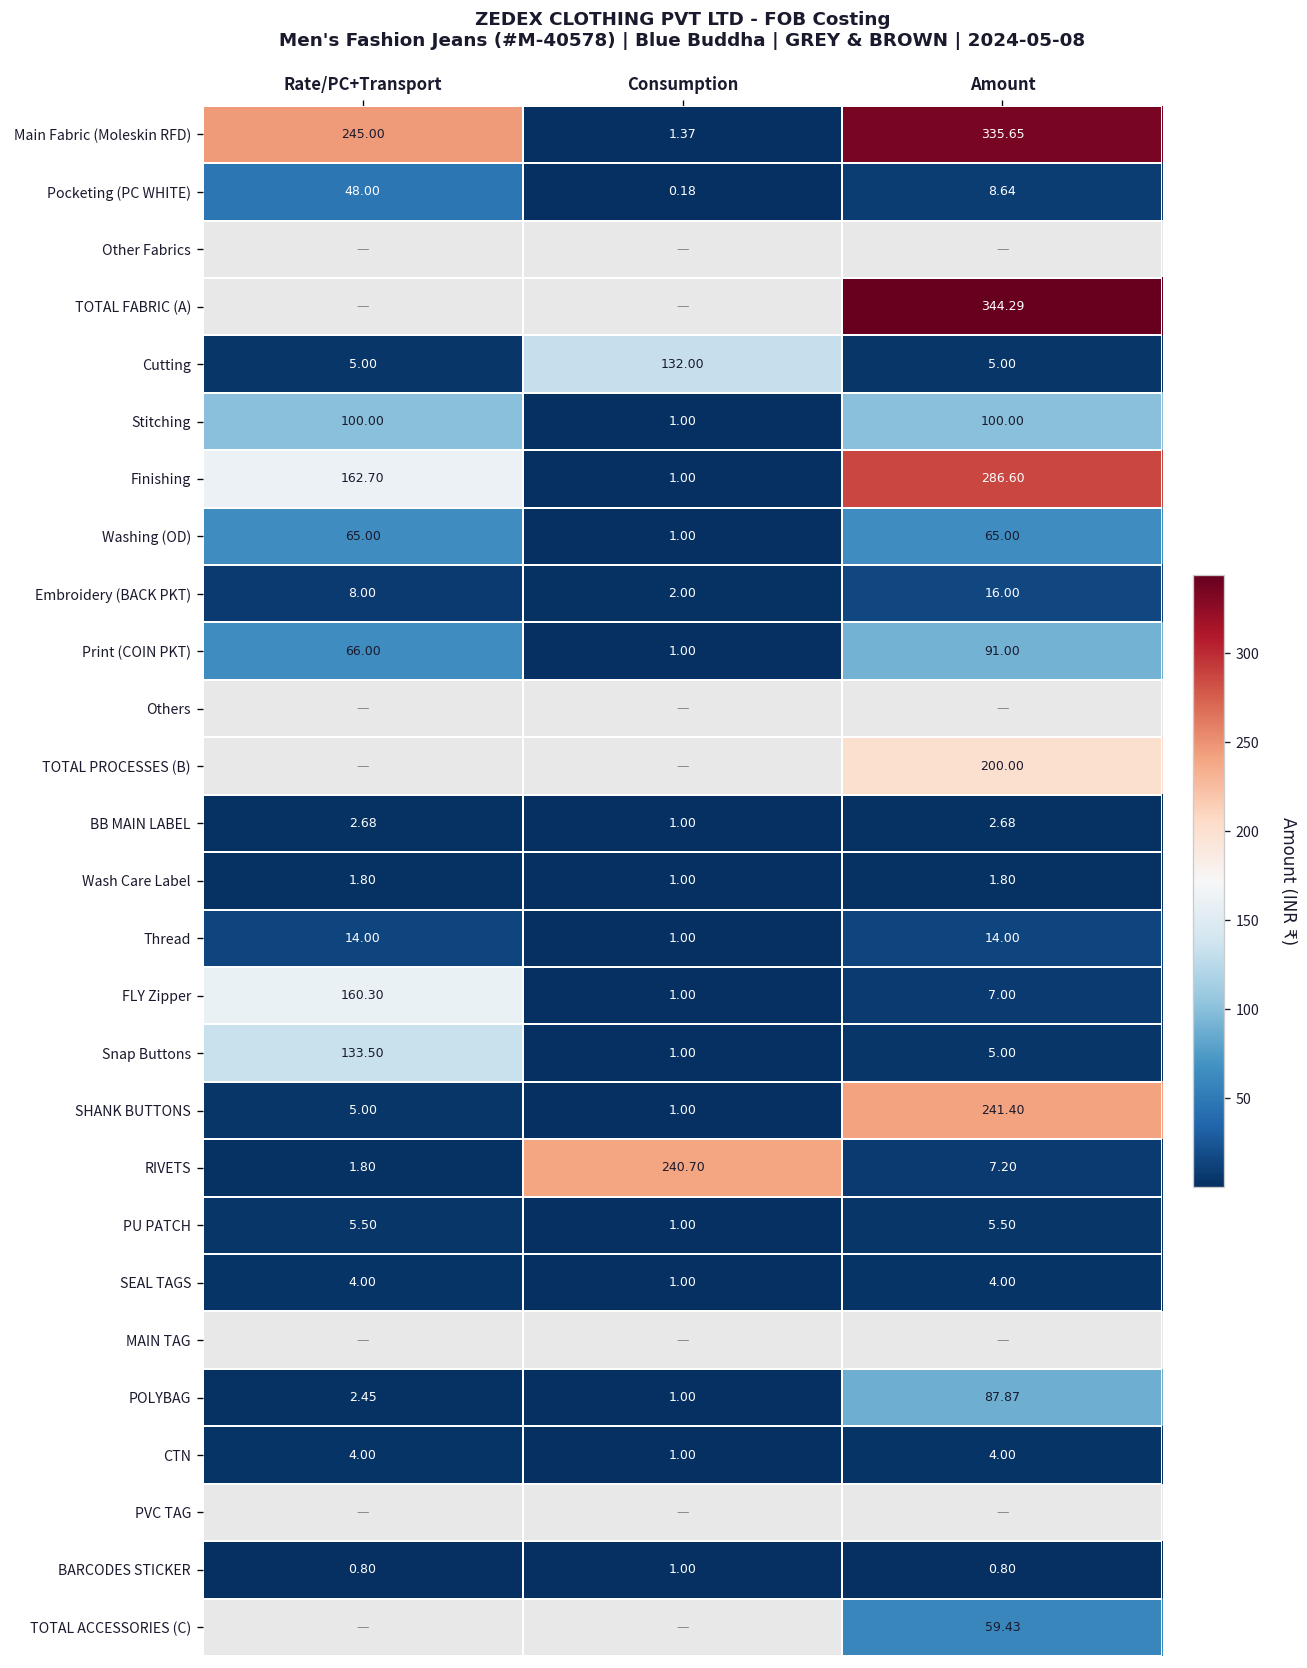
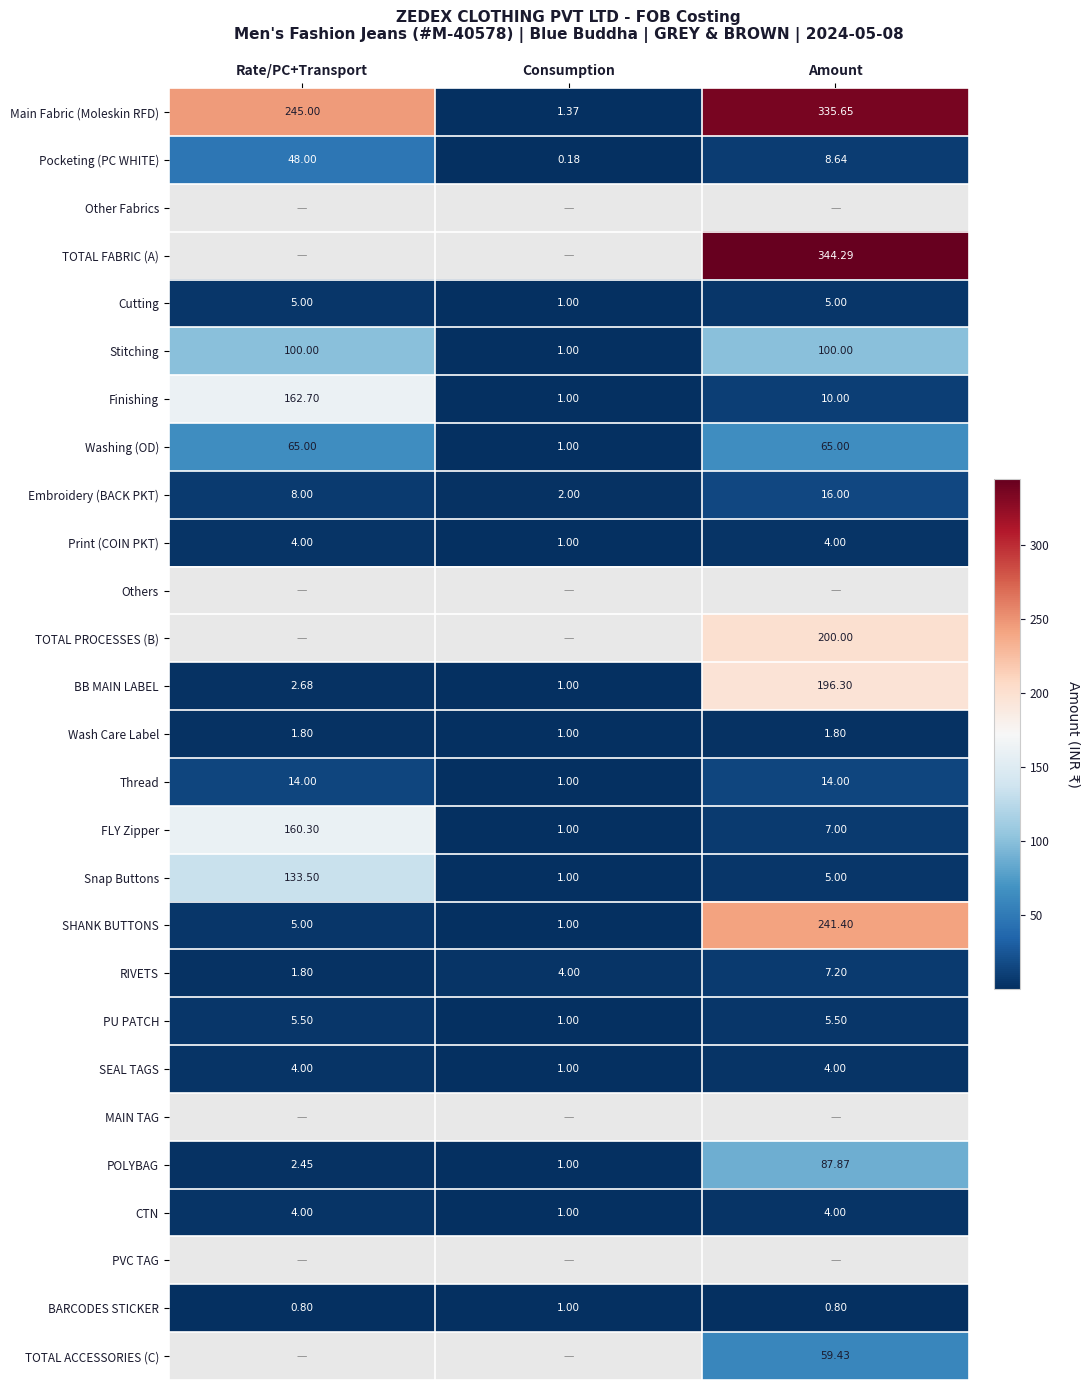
Cutting, Consumption: 132.00 -> 1.00
Finishing, Amount: 286.60 -> 10.00
Print (COIN PKT), Rate/PC+Transport: 66.00 -> 4.00
Print (COIN PKT), Amount: 91.00 -> 4.00
BB MAIN LABEL, Amount: 2.68 -> 196.30
RIVETS, Consumption: 240.70 -> 4.00
